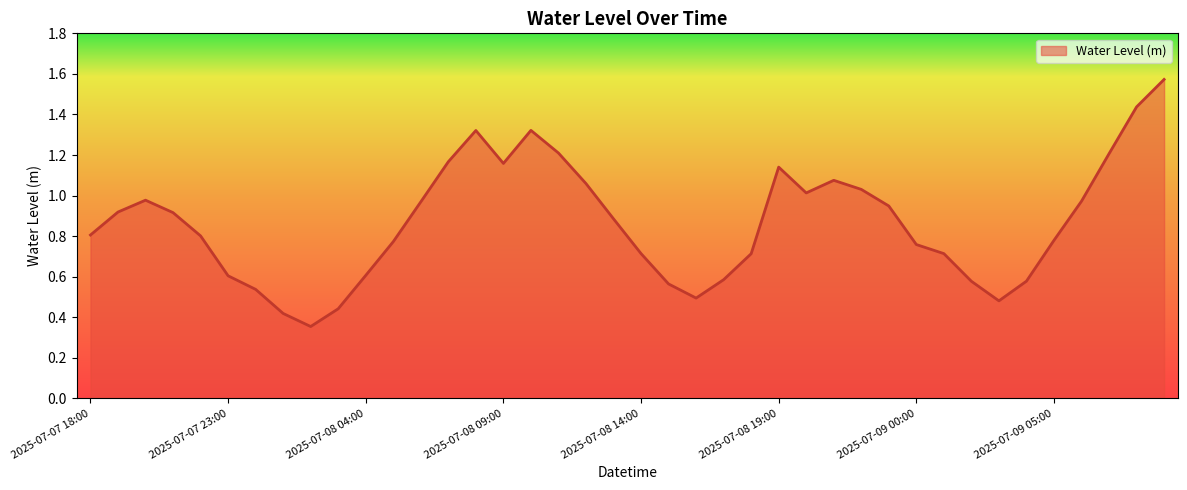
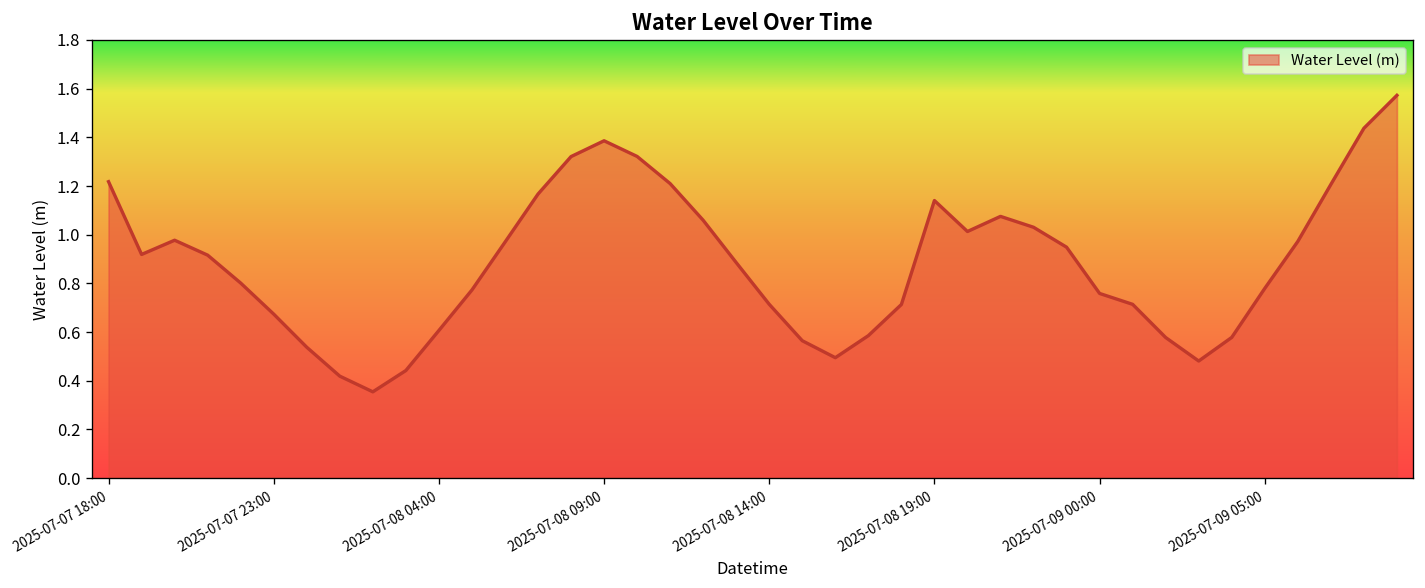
2025-07-07 18:00: 0.81 -> 1.22
2025-07-07 23:00: 0.60 -> 0.67
2025-07-08 09:00: 1.16 -> 1.39
